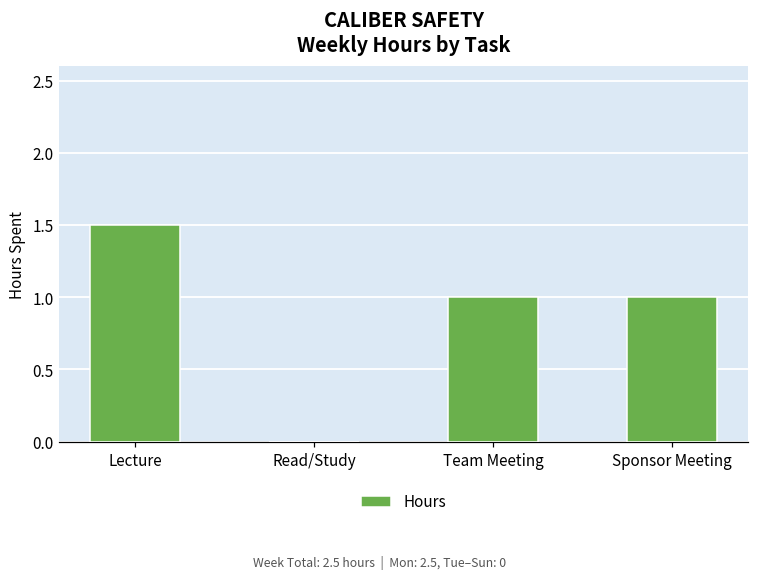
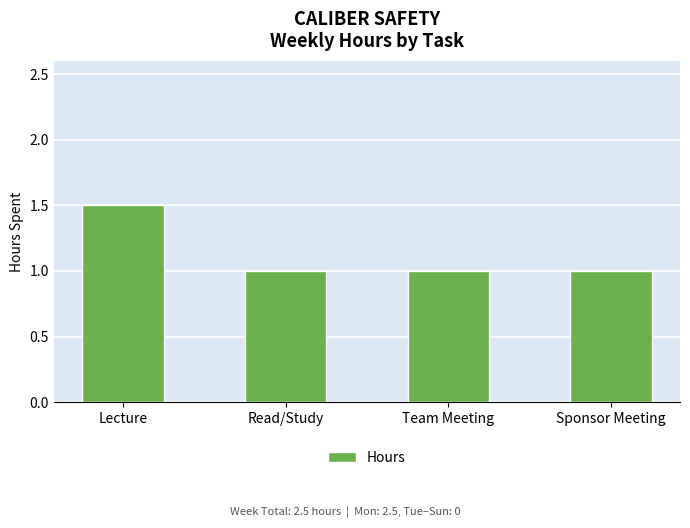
Read/Study: 0 -> 1
